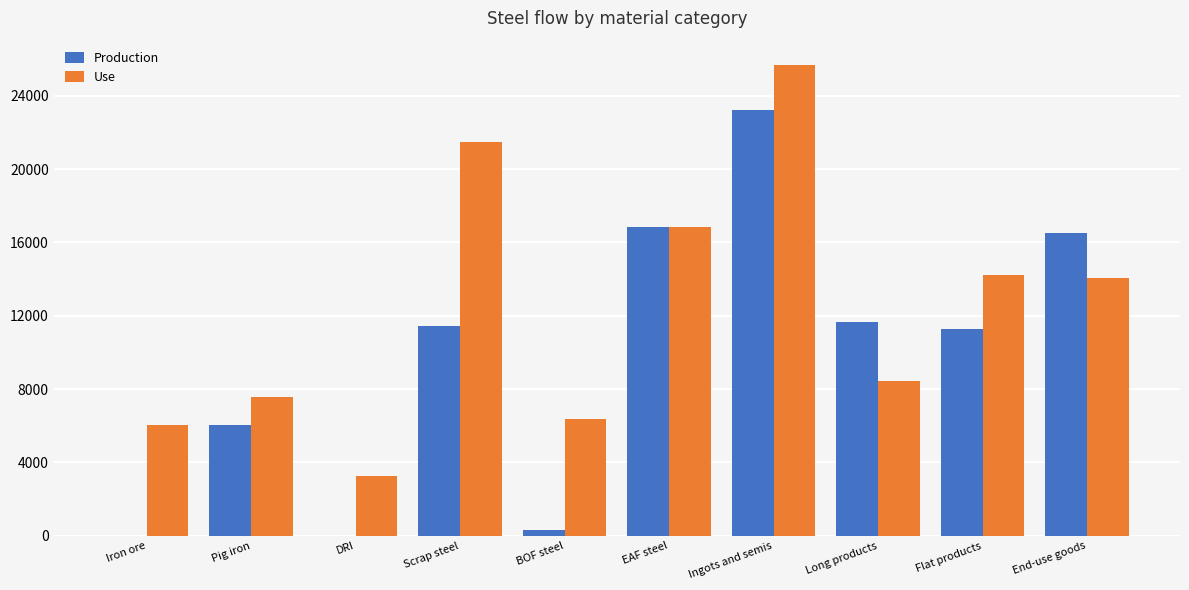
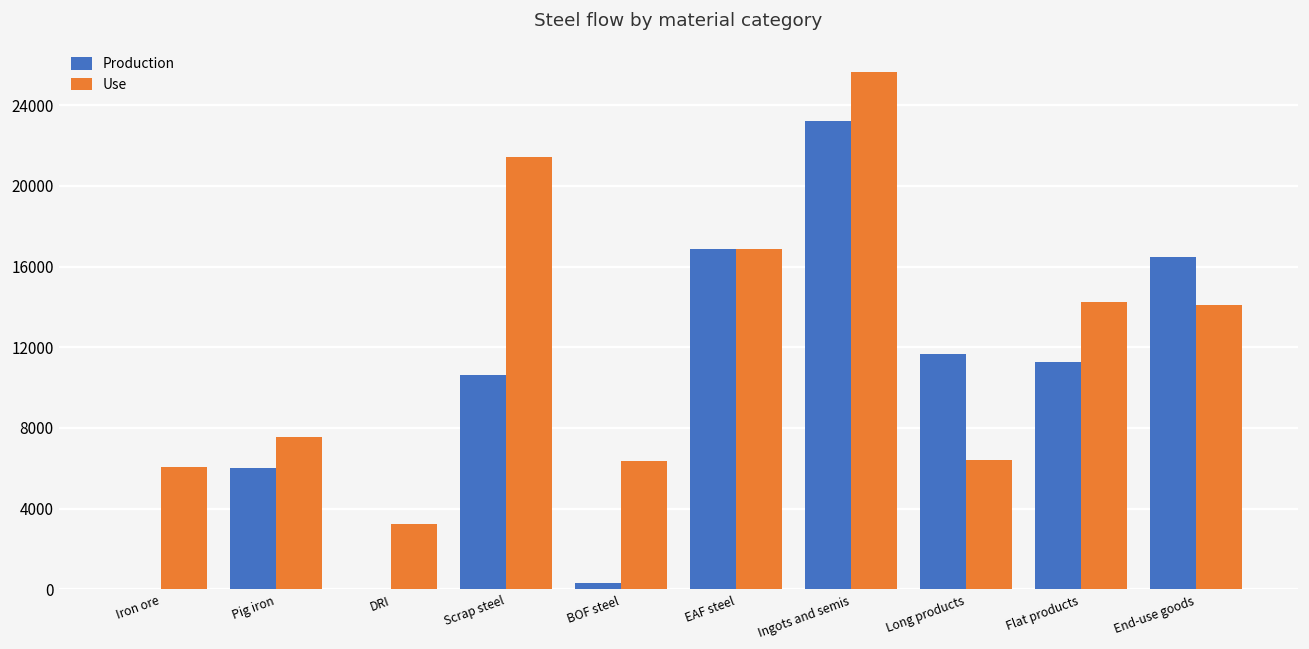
Production, Scrap steel: 11500 -> 10600
Use, Long products: 8500 -> 6400
